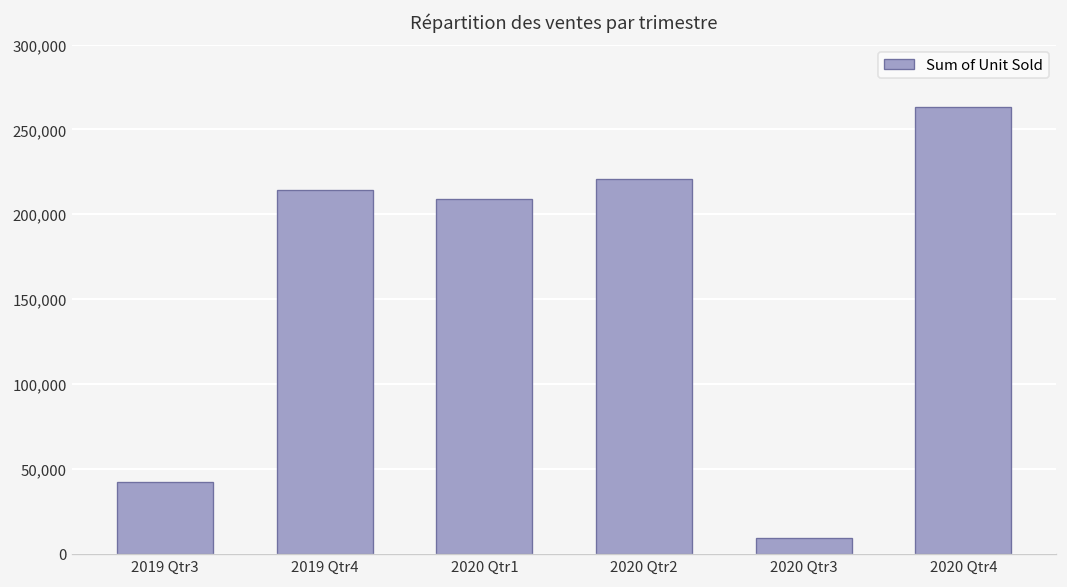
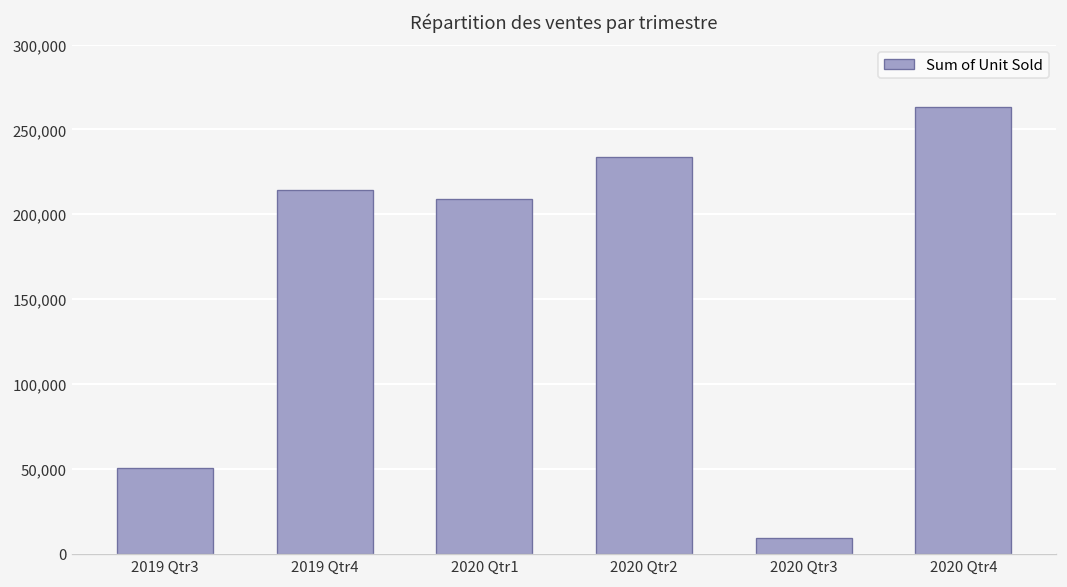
2019 Qtr3: 42,000 -> 51,000
2020 Qtr2: 221,000 -> 234,000
